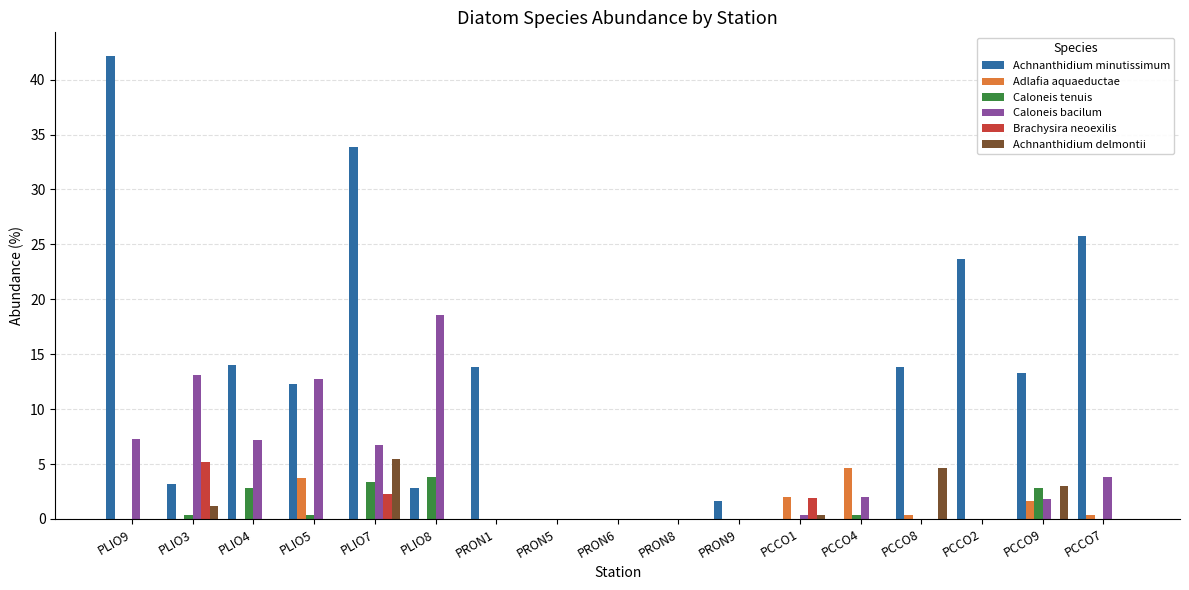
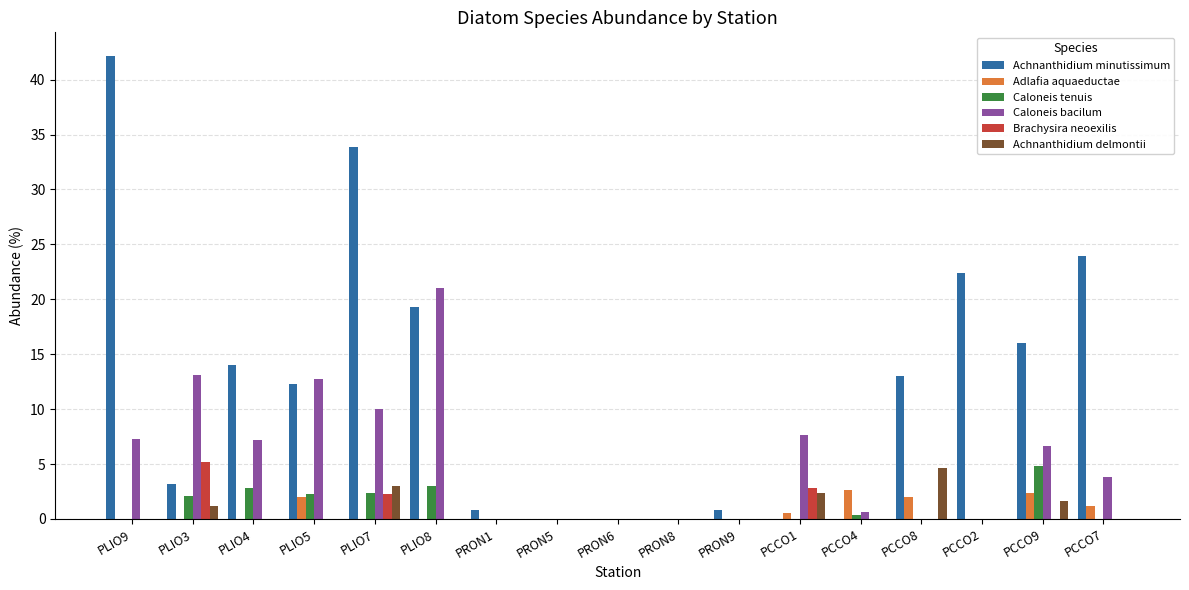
Caloneis tenuis, PLIO3: 0.4 -> 2.1
Adlafia aquaeductae, PLIO5: 3.7 -> 2.0
Caloneis tenuis, PLIO5: 0.4 -> 2.3
Caloneis tenuis, PLIO7: 3.4 -> 2.4
Caloneis bacilum, PLIO7: 6.7 -> 10.0
Achnanthidium delmontii, PLIO7: 5.5 -> 3.0
Achnanthidium minutissimum, PLIO8: 2.8 -> 19.3
Caloneis tenuis, PLIO8: 3.8 -> 3.0
Caloneis bacilum, PLIO8: 18.6 -> 21.0
Achnanthidium minutissimum, PRON1: 13.8 -> 0.8
Achnanthidium minutissimum, PRON9: 1.6 -> 0.8
Adlafia aquaeductae, PCCO1: 2.0 -> 0.5
Caloneis bacilum, PCCO1: 0.4 -> 7.6
Brachysira neoexilis, PCCO1: 1.9 -> 2.8
Achnanthidium delmontii, PCCO1: 0.4 -> 2.4
Adlafia aquaeductae, PCCO4: 4.6 -> 2.6
Caloneis bacilum, PCCO4: 2.0 -> 0.6
Achnanthidium minutissimum, PCCO8: 13.8 -> 13.0
Adlafia aquaeductae, PCCO8: 0.4 -> 2.0
Achnanthidium minutissimum, PCCO2: 23.7 -> 22.4
Achnanthidium minutissimum, PCCO9: 13.3 -> 16.0
Adlafia aquaeductae, PCCO9: 1.6 -> 2.4
Caloneis tenuis, PCCO9: 2.8 -> 4.8
Caloneis bacilum, PCCO9: 1.8 -> 6.6
Achnanthidium delmontii, PCCO9: 3.0 -> 1.6
Achnanthidium minutissimum, PCCO7: 25.8 -> 23.9
Adlafia aquaeductae, PCCO7: 0.4 -> 1.2
